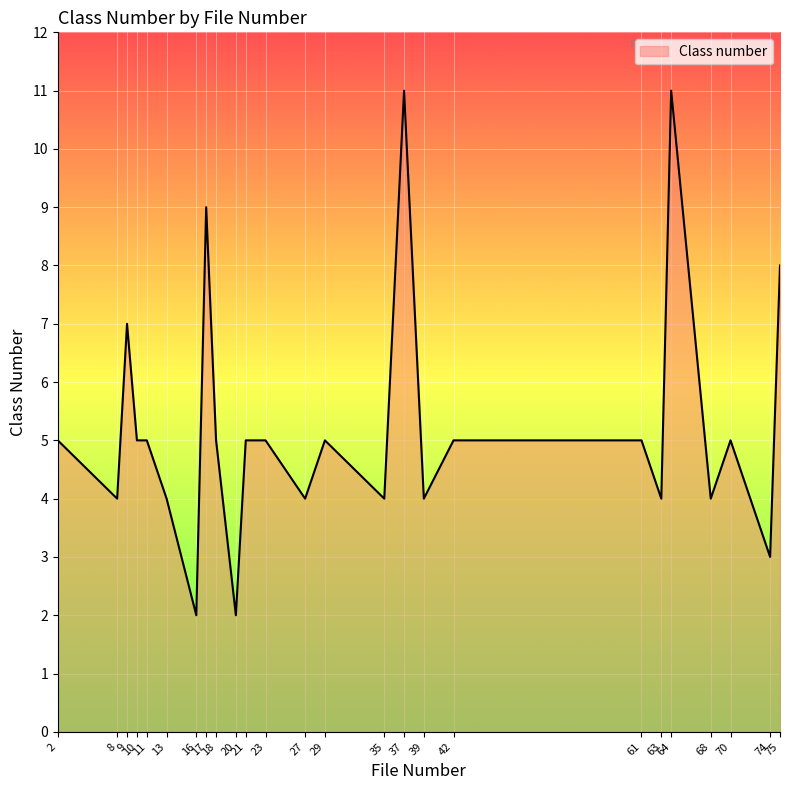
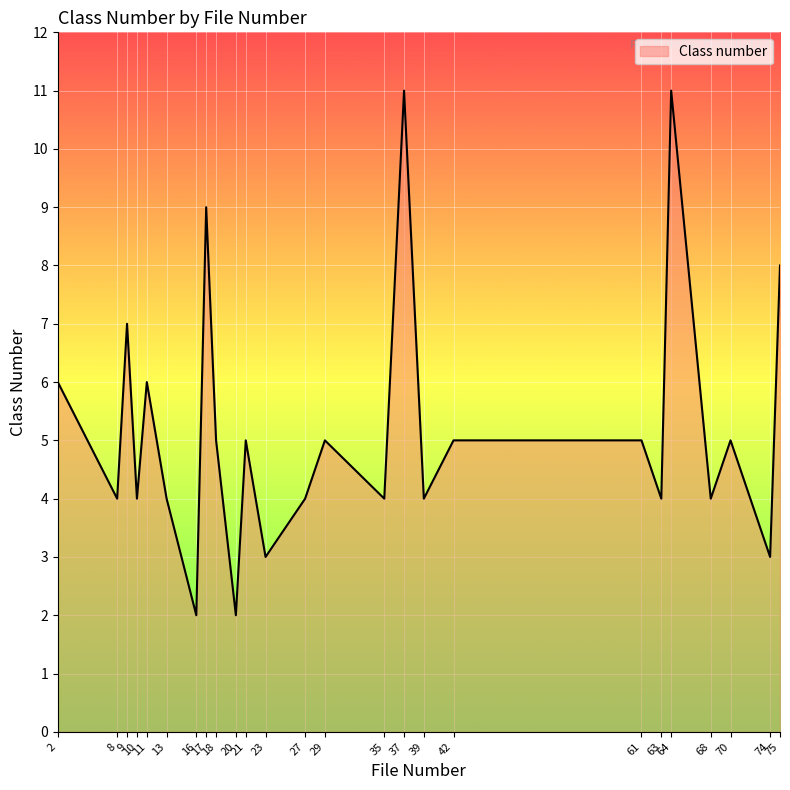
2: 5 -> 6
10: 5 -> 4
11: 5 -> 6
23: 5 -> 3
